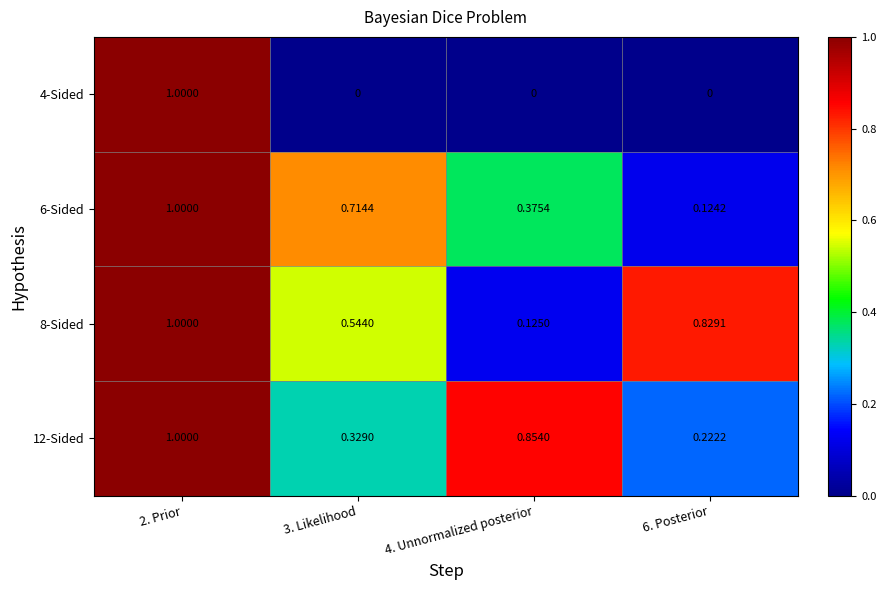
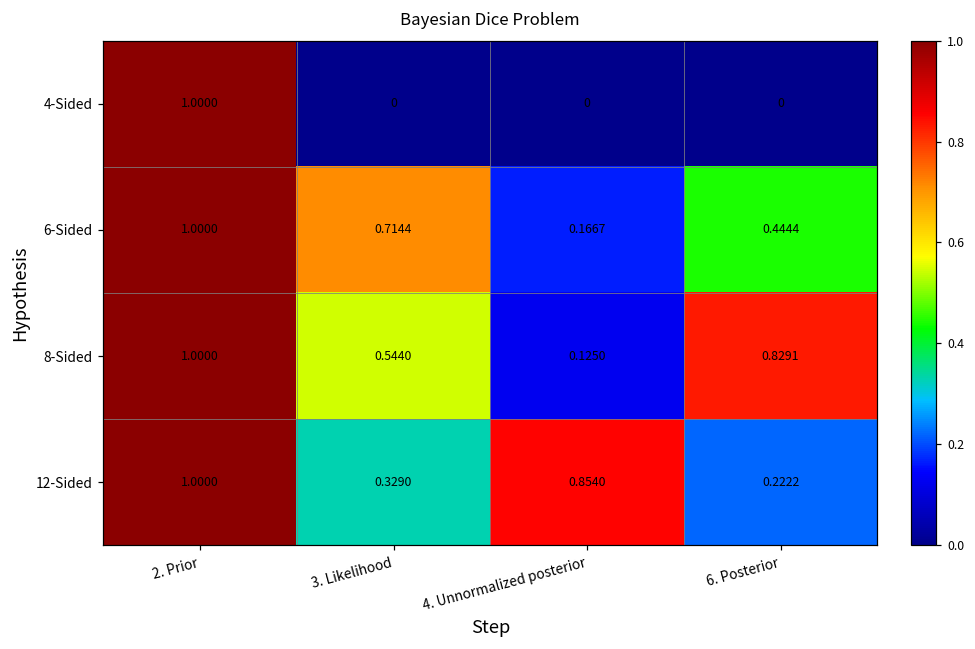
6-Sided, 4. Unnormalized posterior: 0.3754 -> 0.1667
6-Sided, 6. Posterior: 0.1242 -> 0.4444
